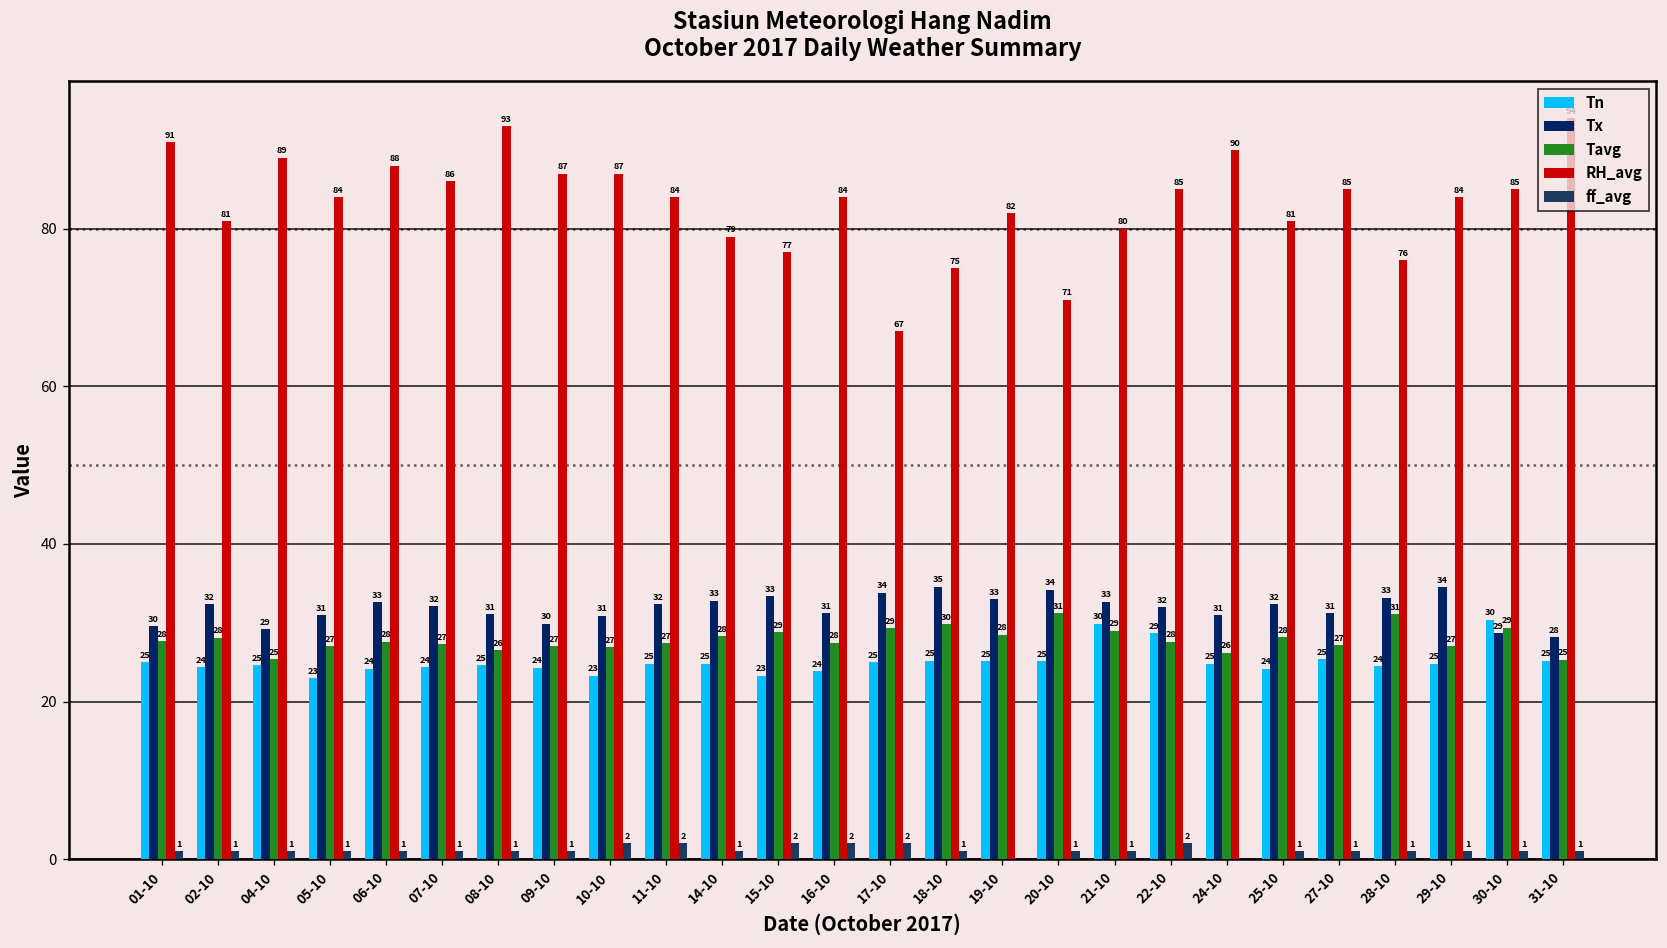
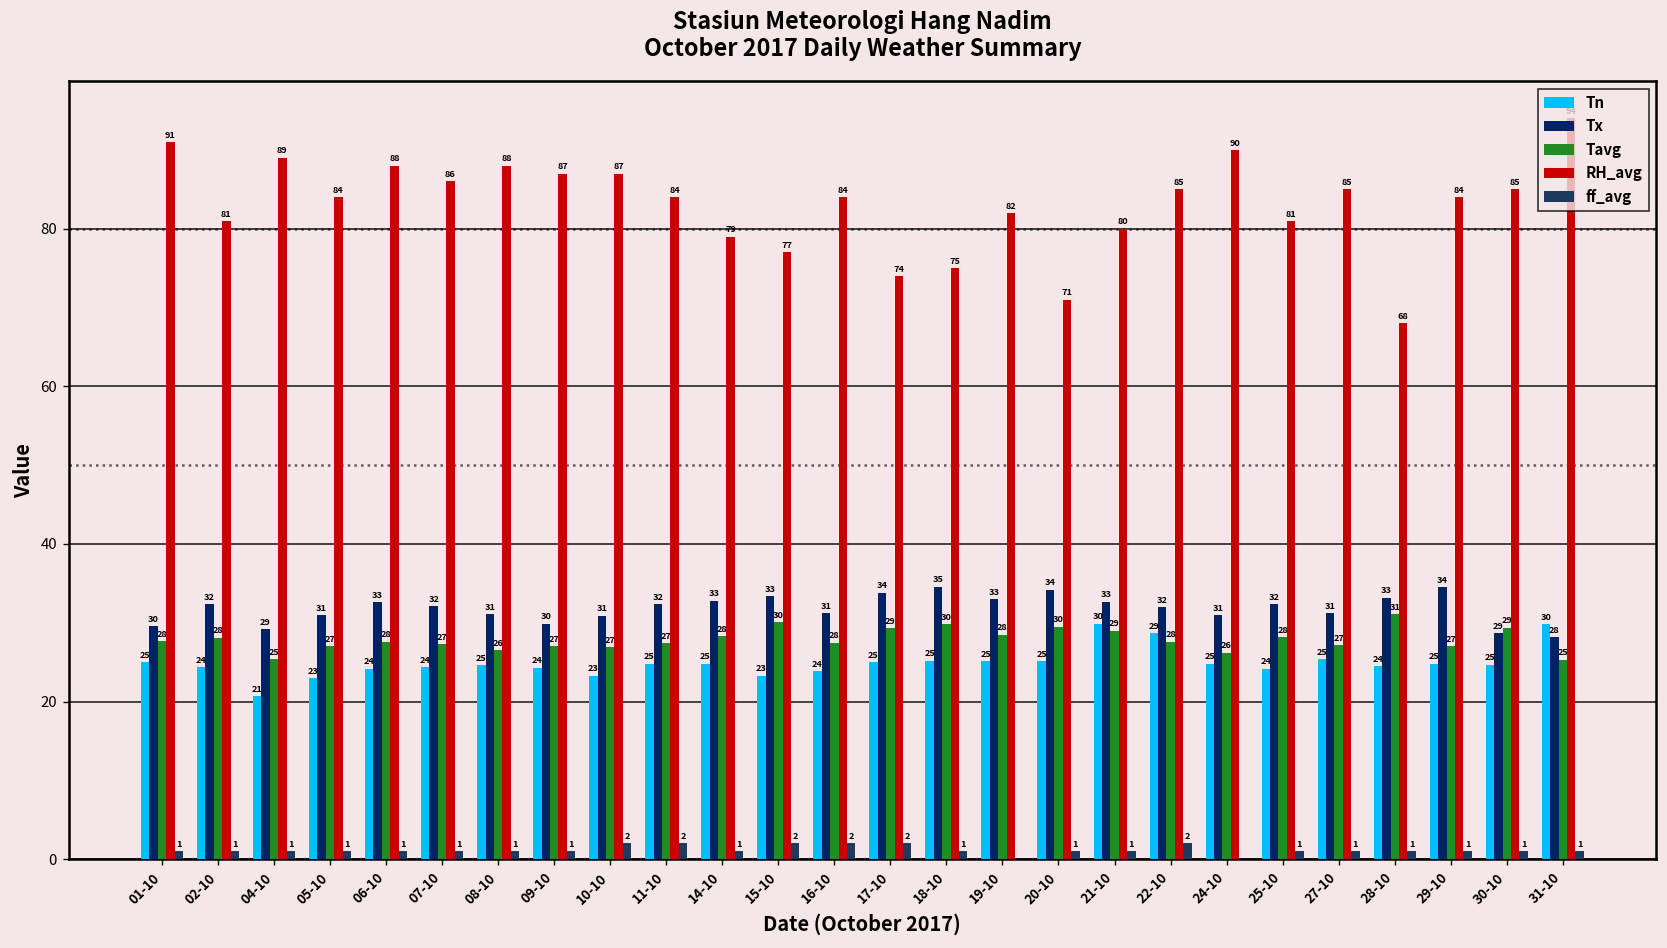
Tn, 04-10: 25 -> 21
RH_avg, 08-10: 93 -> 88
Tavg, 15-10: 29 -> 30
RH_avg, 17-10: 67 -> 74
Tavg, 20-10: 31 -> 30
RH_avg, 28-10: 76 -> 68
Tn, 30-10: 30 -> 25
Tn, 31-10: 25 -> 30
